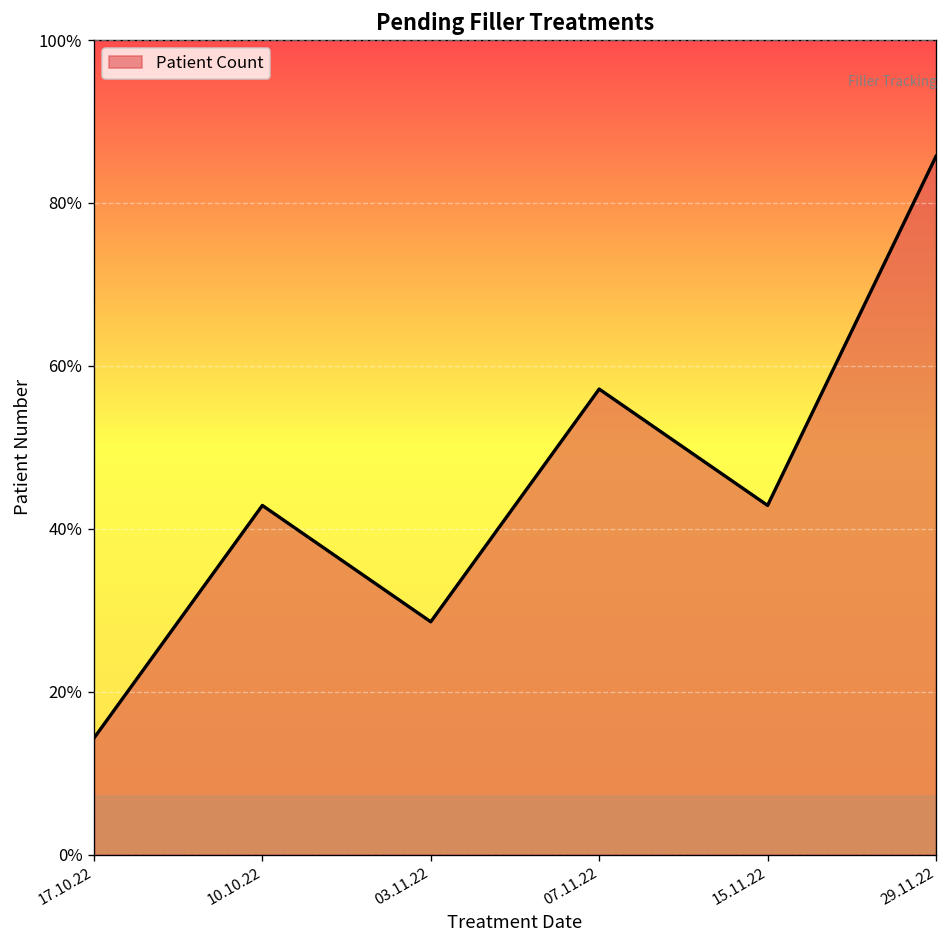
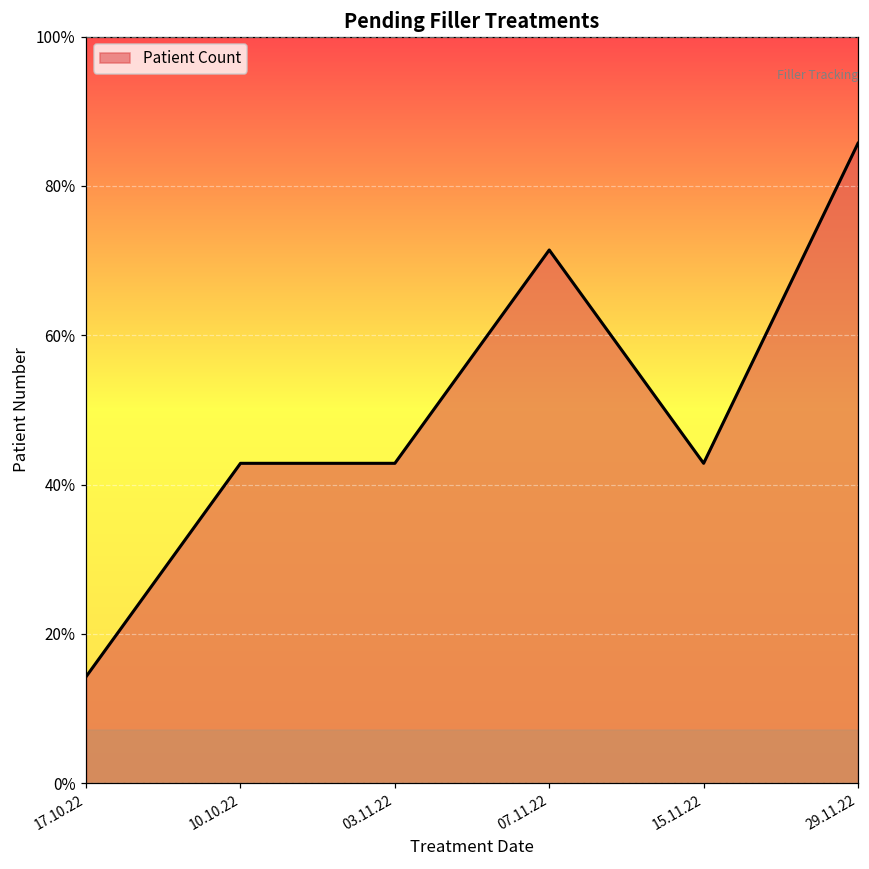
03.11.22: 29% -> 43%
07.11.22: 57% -> 71%
